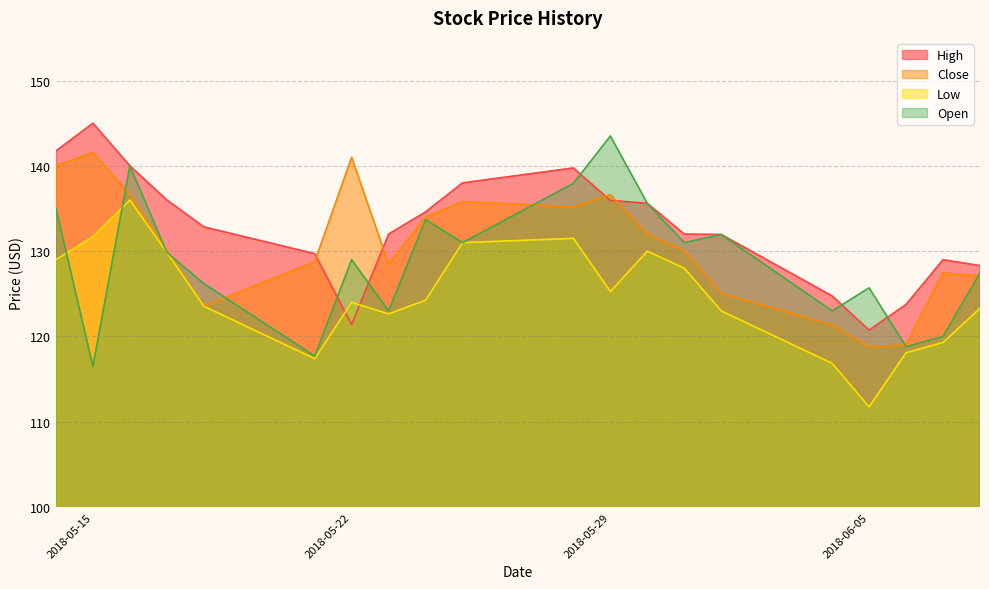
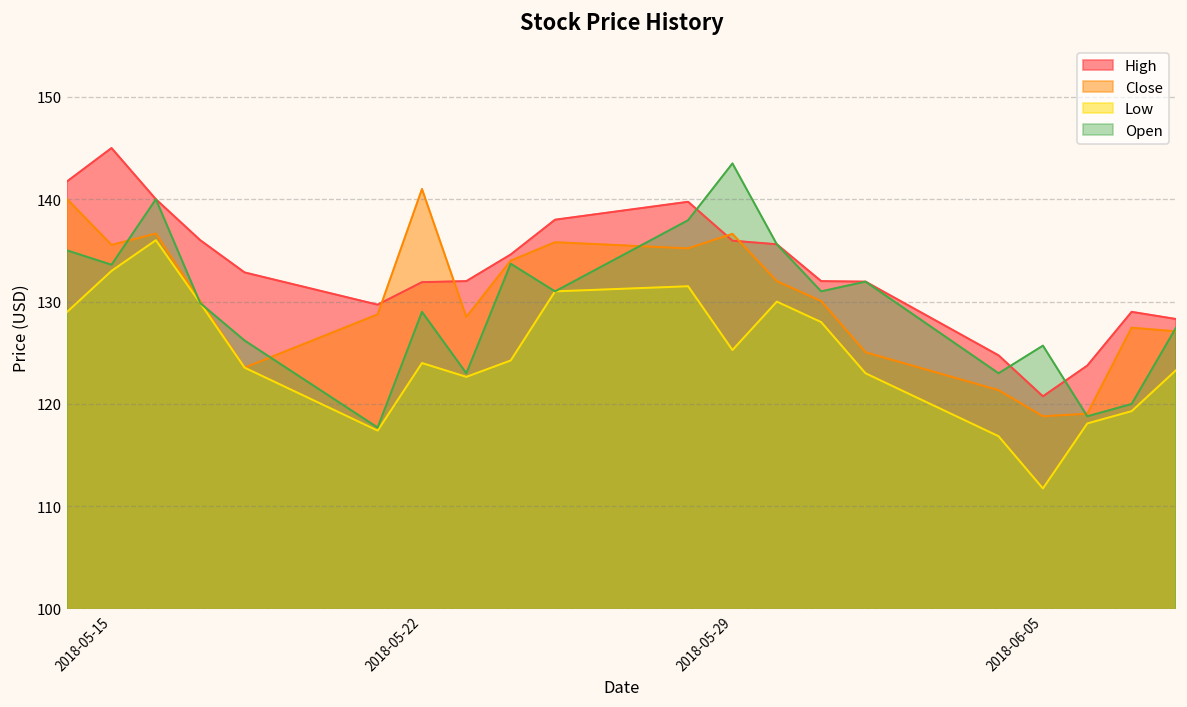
Close, 2018-05-15: 142 -> 136
Low, 2018-05-15: 132 -> 133
Open, 2018-05-15: 117 -> 134
High, 2018-05-22: 121 -> 132
